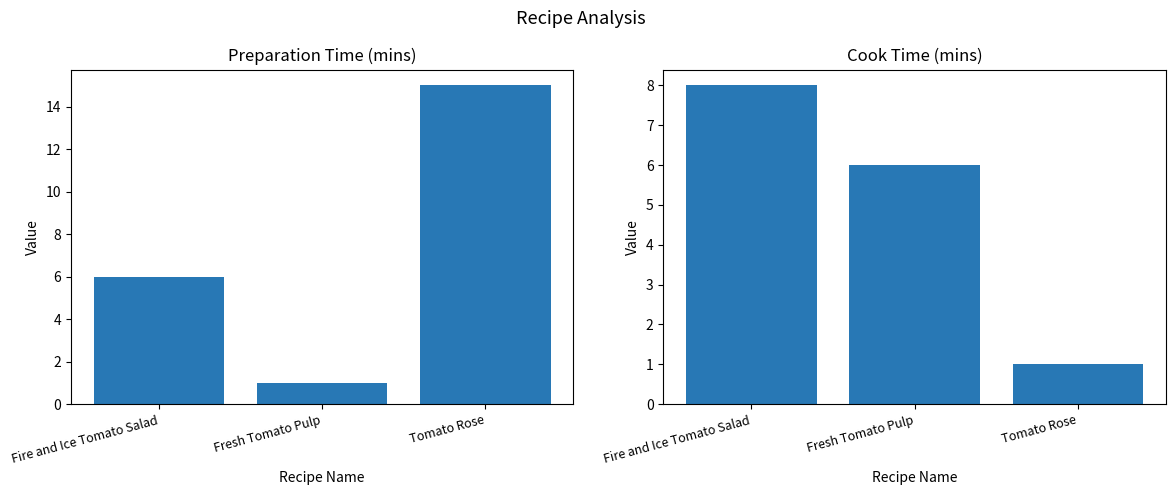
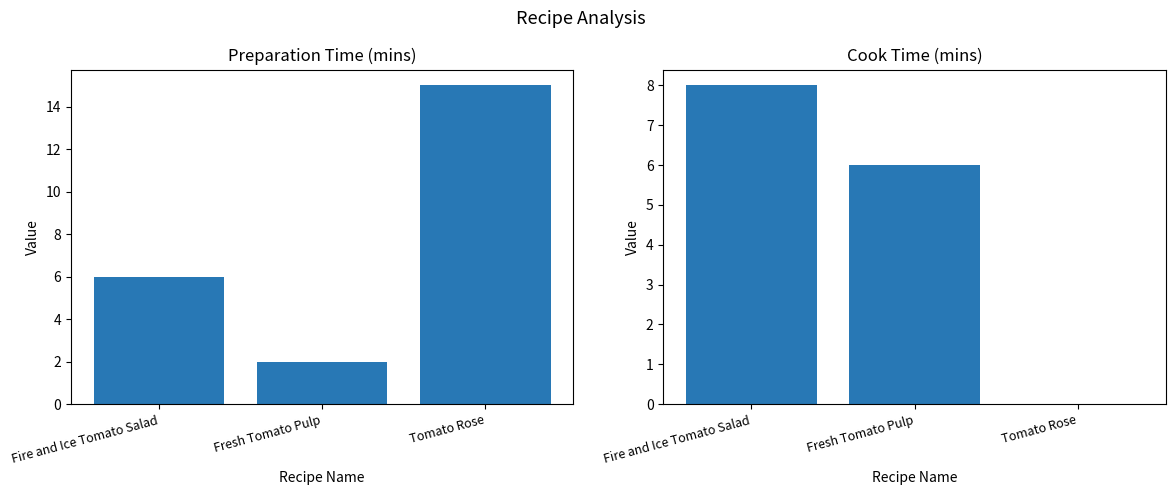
Preparation Time (mins), Fresh Tomato Pulp: 1 -> 2
Cook Time (mins), Tomato Rose: 1 -> 0
